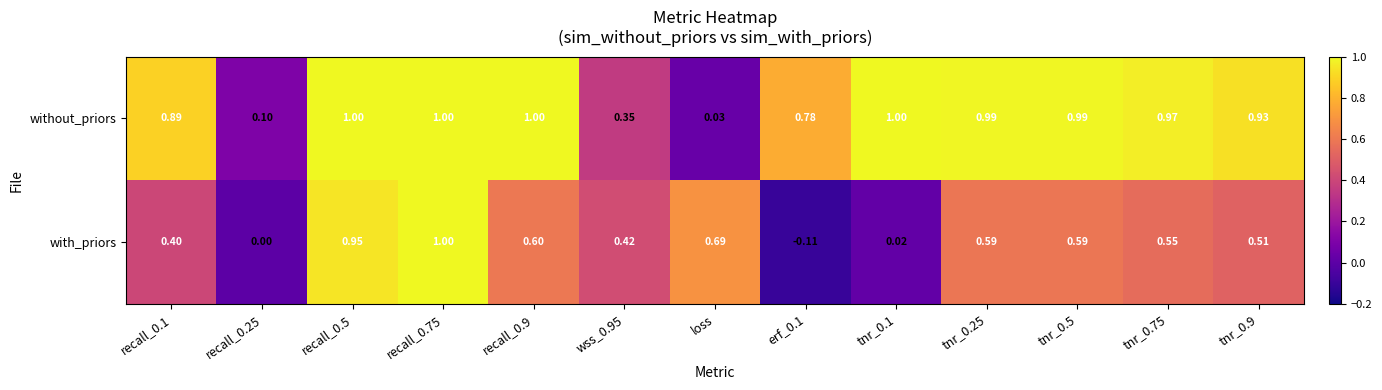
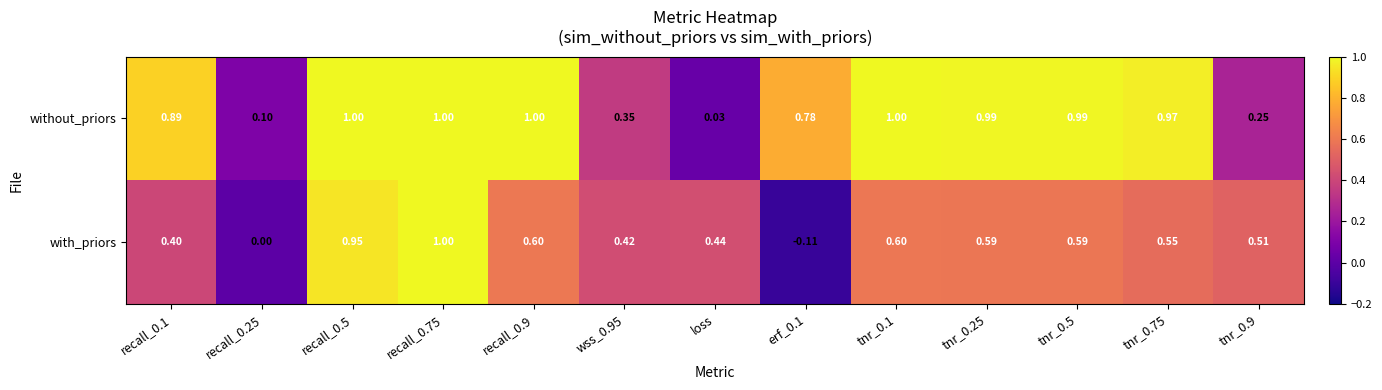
without_priors, tnr_0.9: 0.93 -> 0.25
with_priors, loss: 0.69 -> 0.44
with_priors, tnr_0.1: 0.02 -> 0.60
